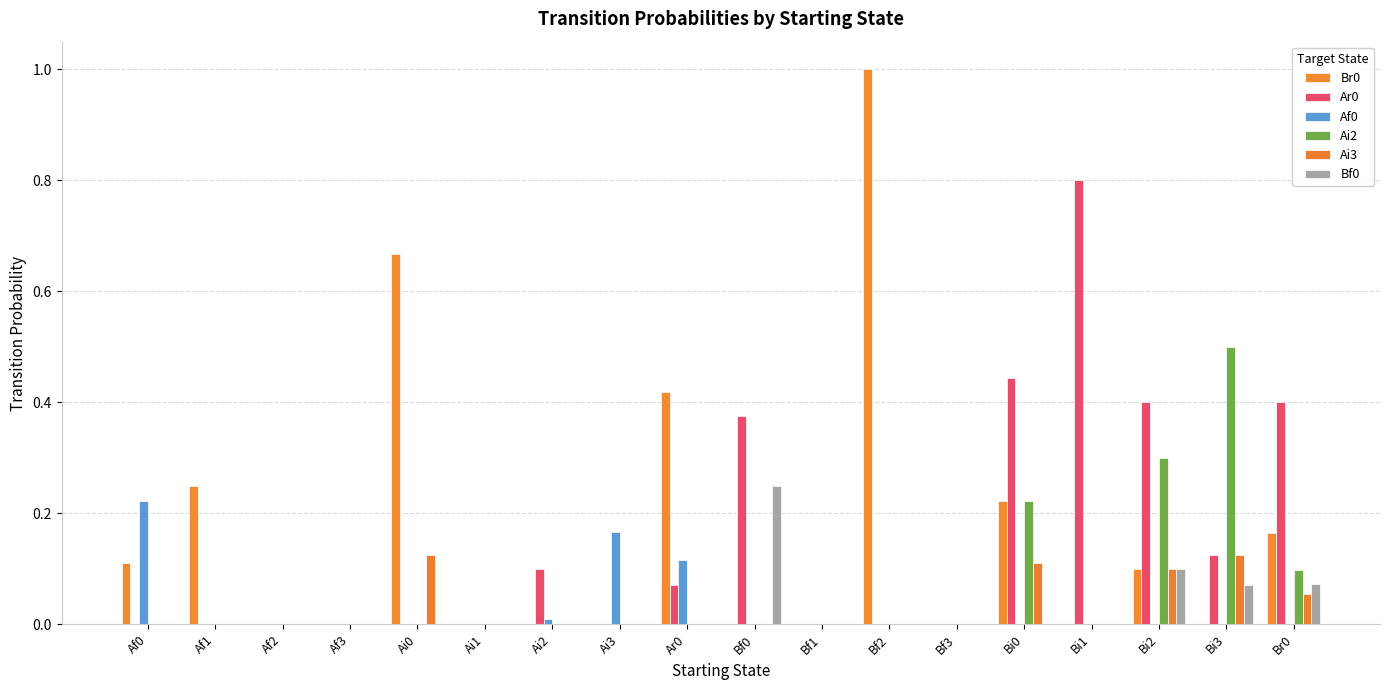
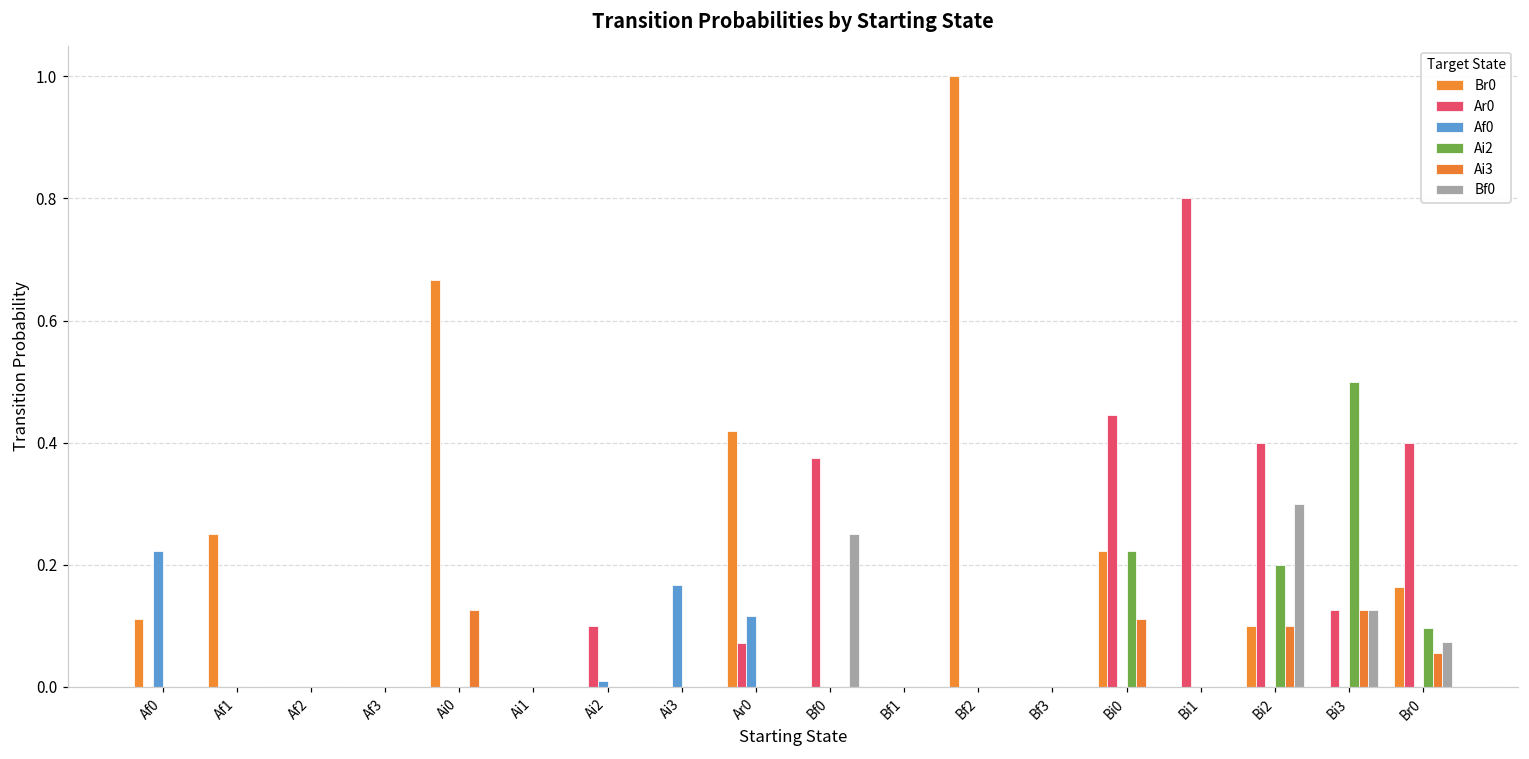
Ai2, Bi2: 0.3 -> 0.2
Bf0, Bi2: 0.1 -> 0.3
Bf0, Bi3: 0.07 -> 0.13
